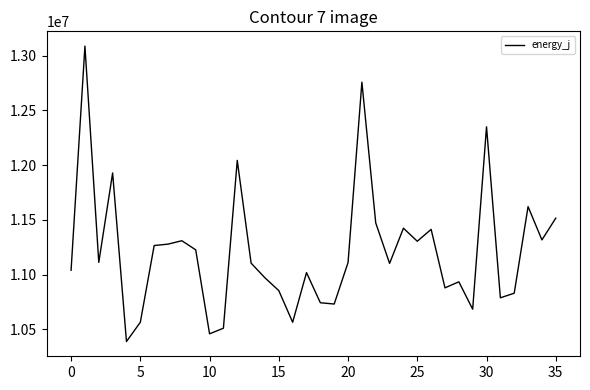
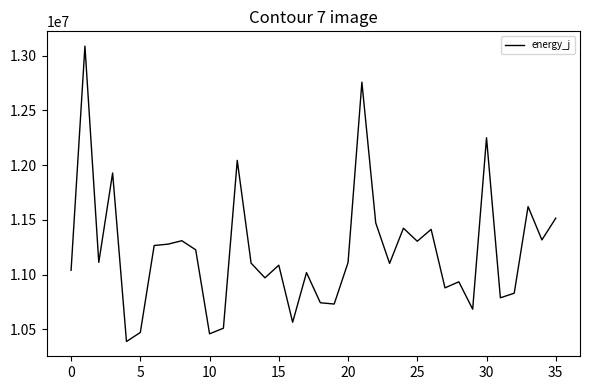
5: 10560000 -> 10470000
15: 10850000 -> 11090000
30: 12350000 -> 12250000
